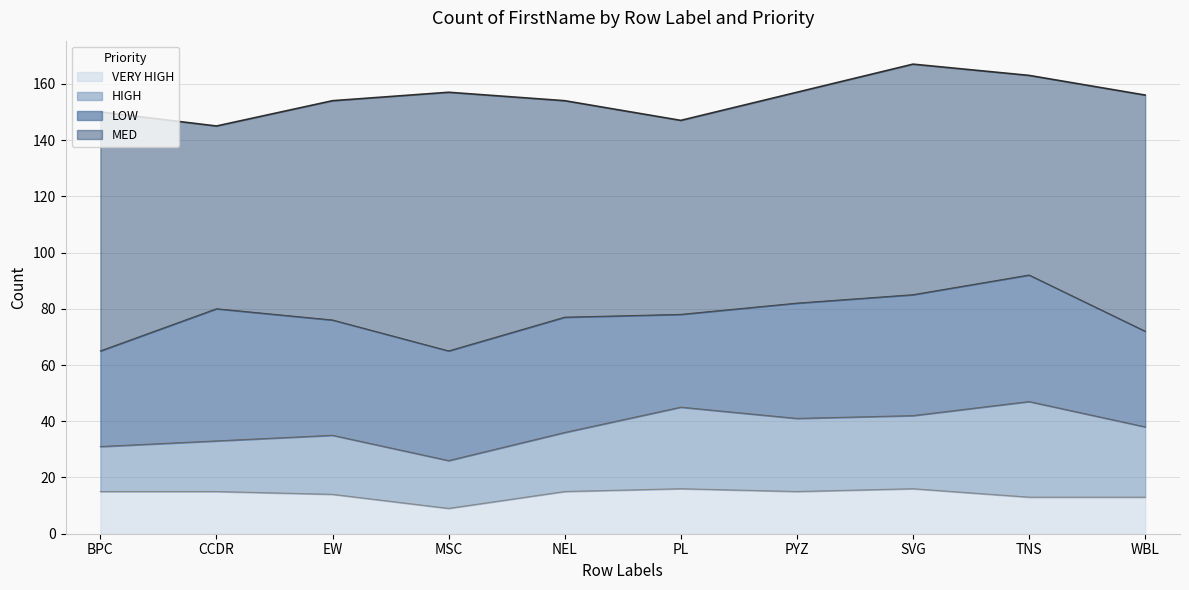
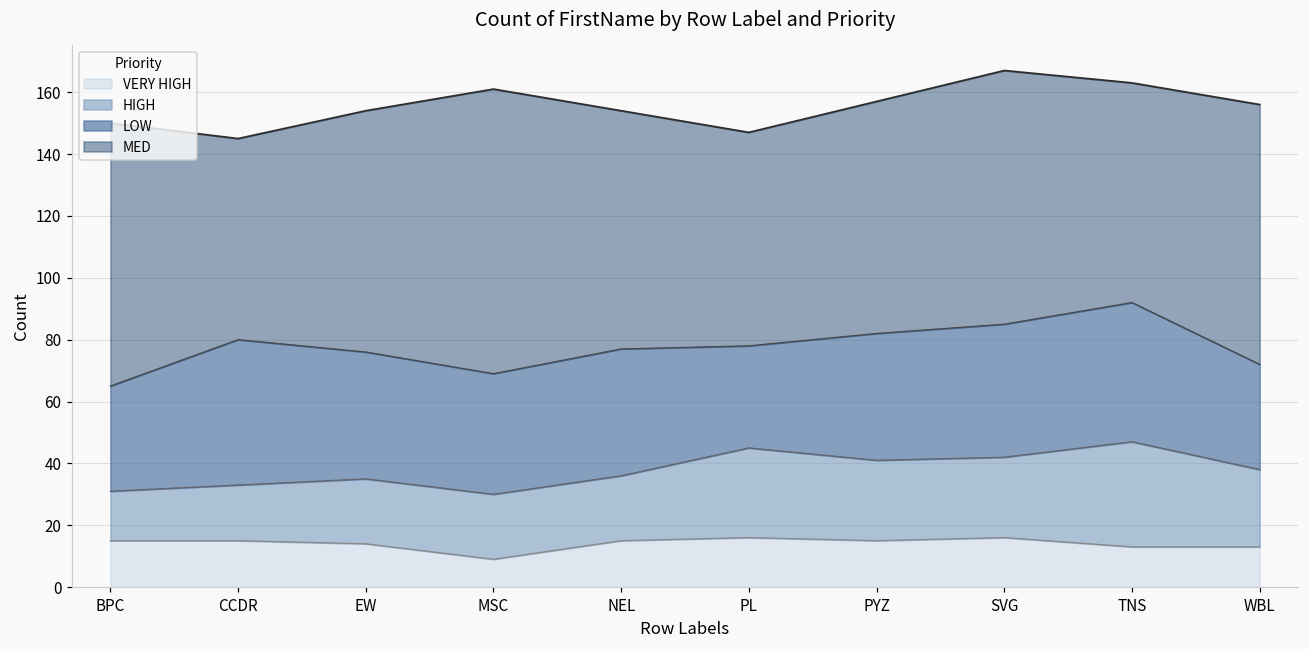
HIGH, MSC: 17 -> 21
